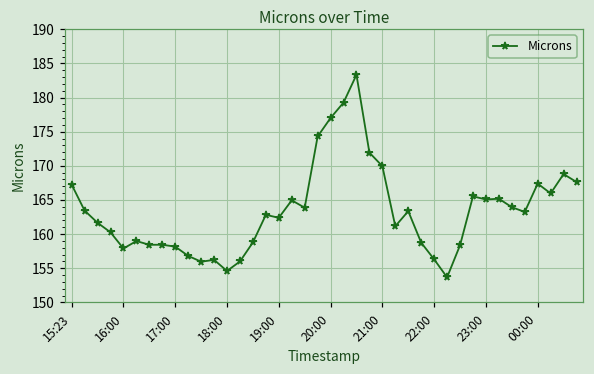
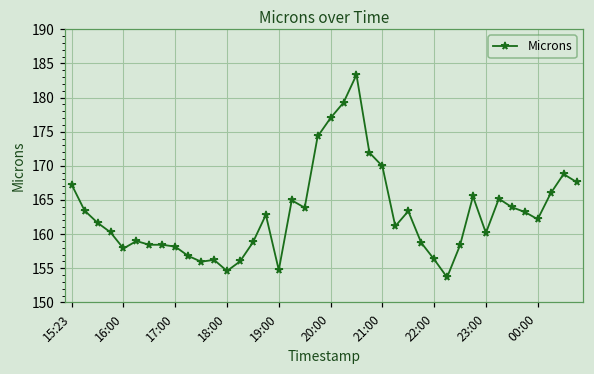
19:00: 162 -> 155
23:00: 165 -> 160
00:00: 167 -> 162
